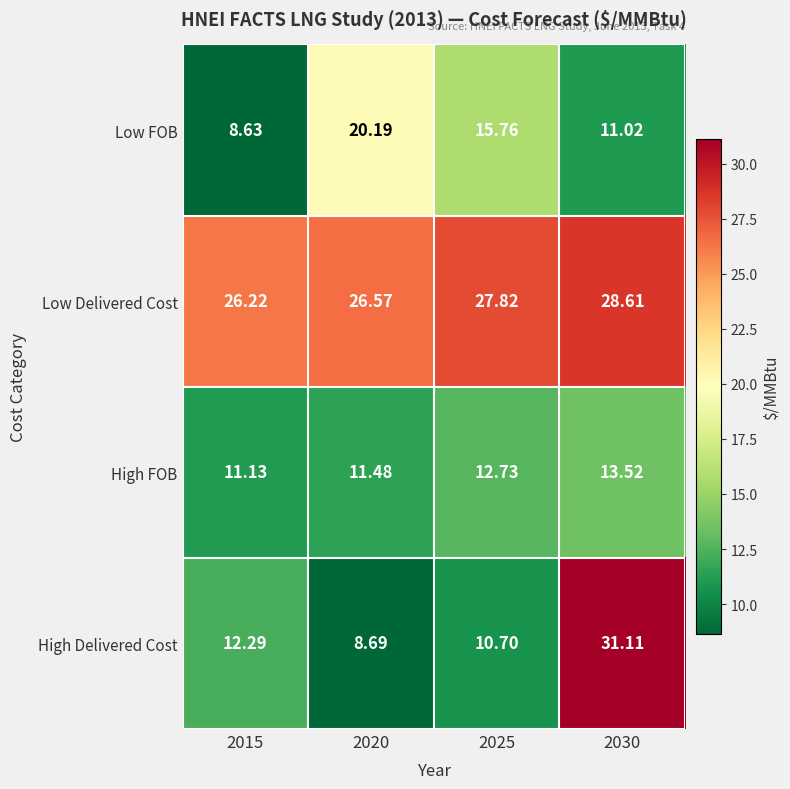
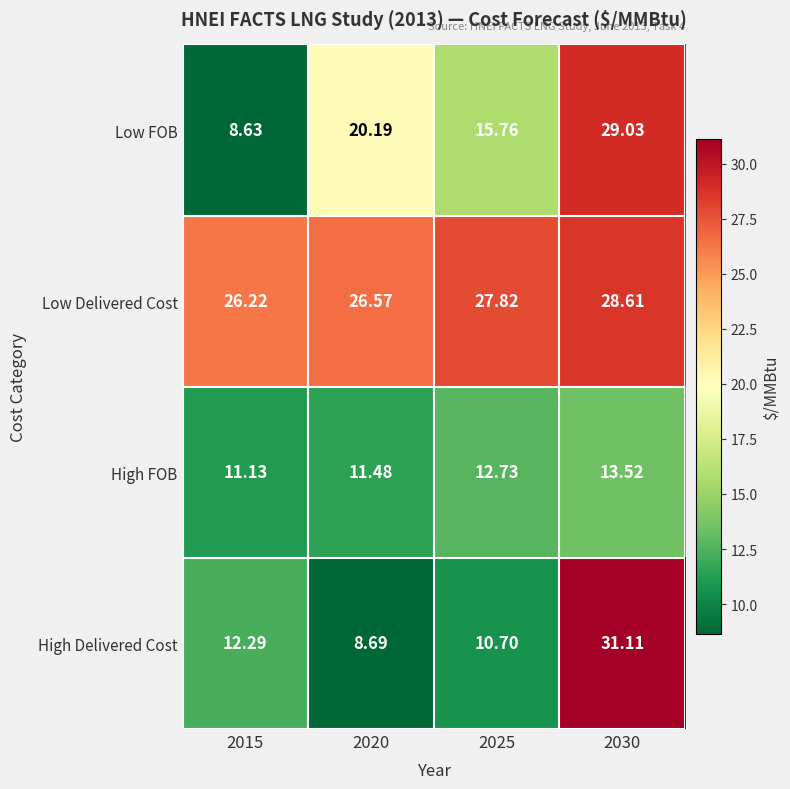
Low FOB, 2030: 11.02 -> 29.03
